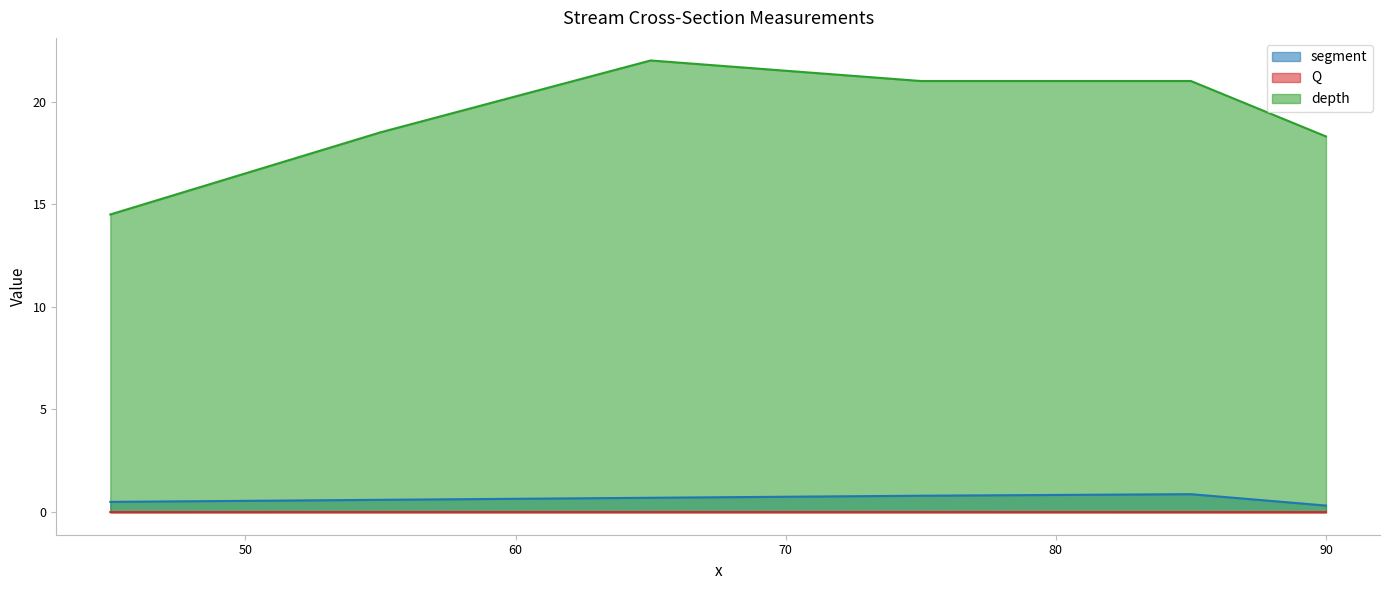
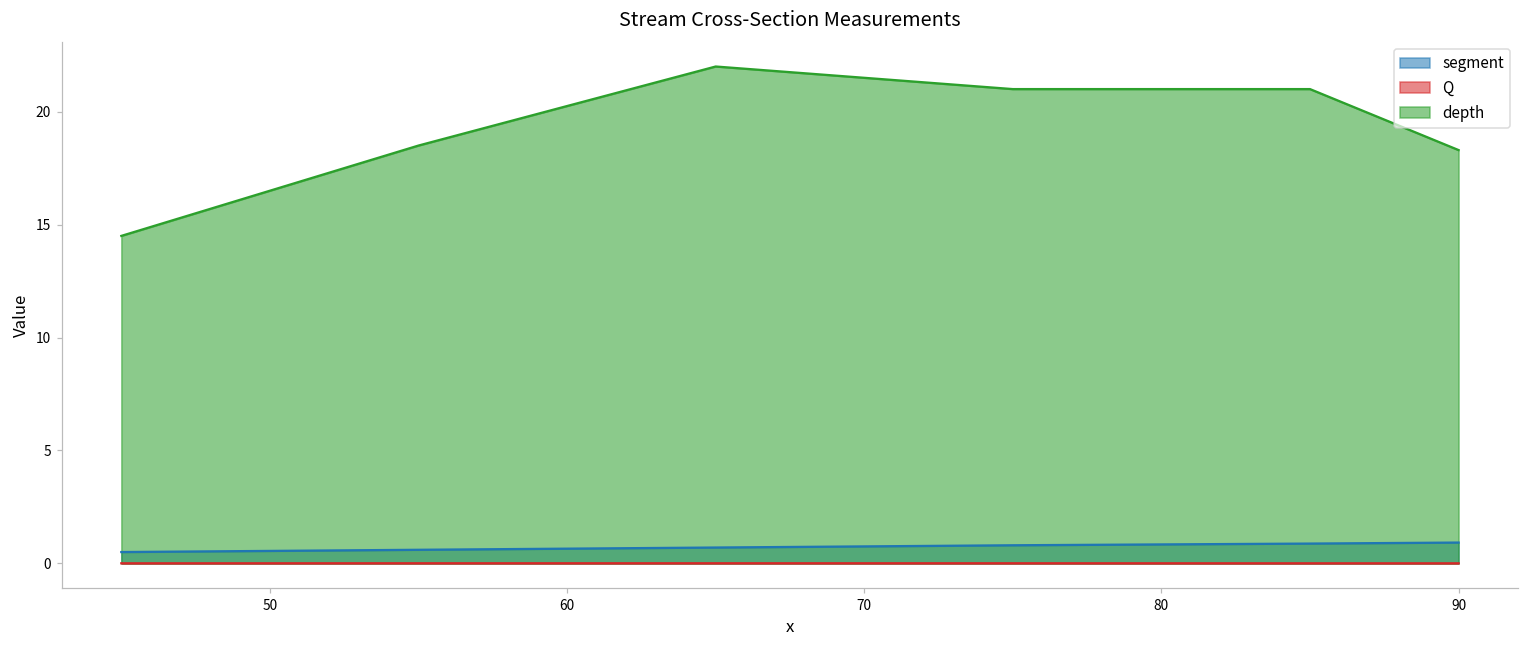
segment, 90: 0.3 -> 0.9
